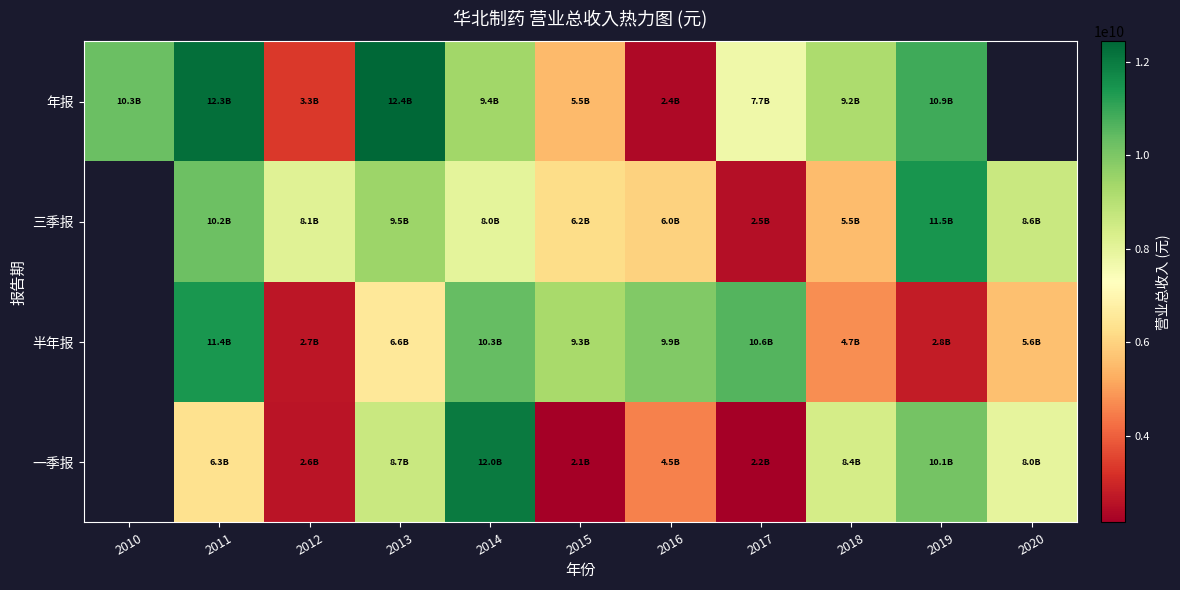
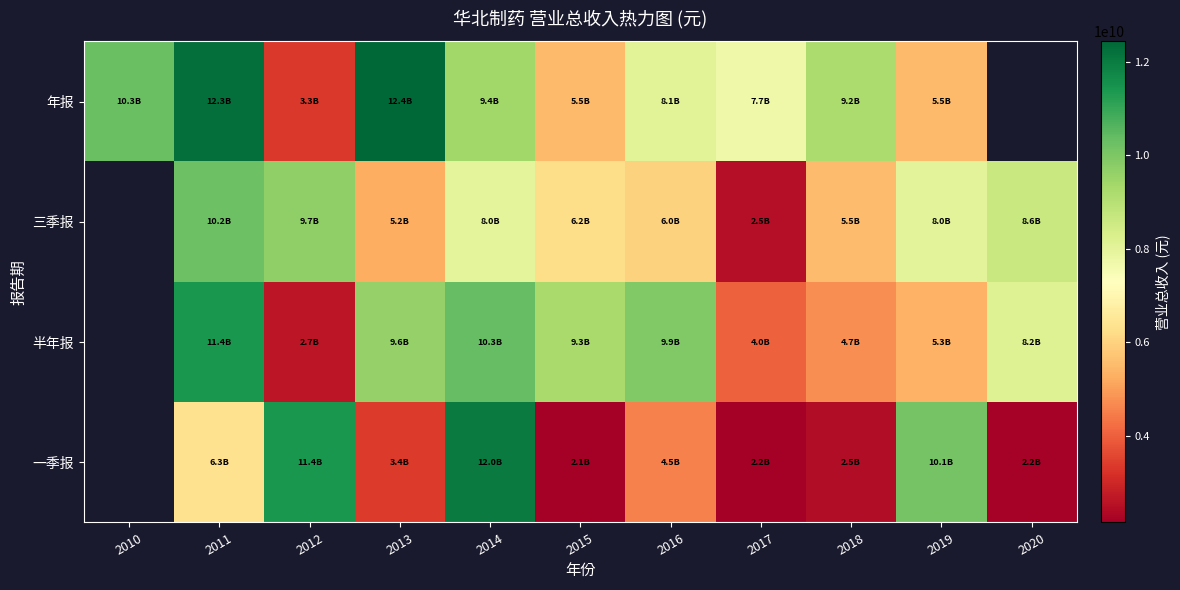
年报, 2016: 2.4B -> 8.1B
年报, 2019: 10.9B -> 5.5B
三季报, 2012: 8.1B -> 9.7B
三季报, 2013: 9.5B -> 5.2B
三季报, 2019: 11.5B -> 8.0B
半年报, 2013: 6.6B -> 9.6B
半年报, 2017: 10.6B -> 4.0B
半年报, 2019: 2.8B -> 5.3B
半年报, 2020: 5.6B -> 8.2B
一季报, 2012: 2.6B -> 11.4B
一季报, 2013: 8.7B -> 3.4B
一季报, 2018: 8.4B -> 2.5B
一季报, 2020: 8.0B -> 2.2B
